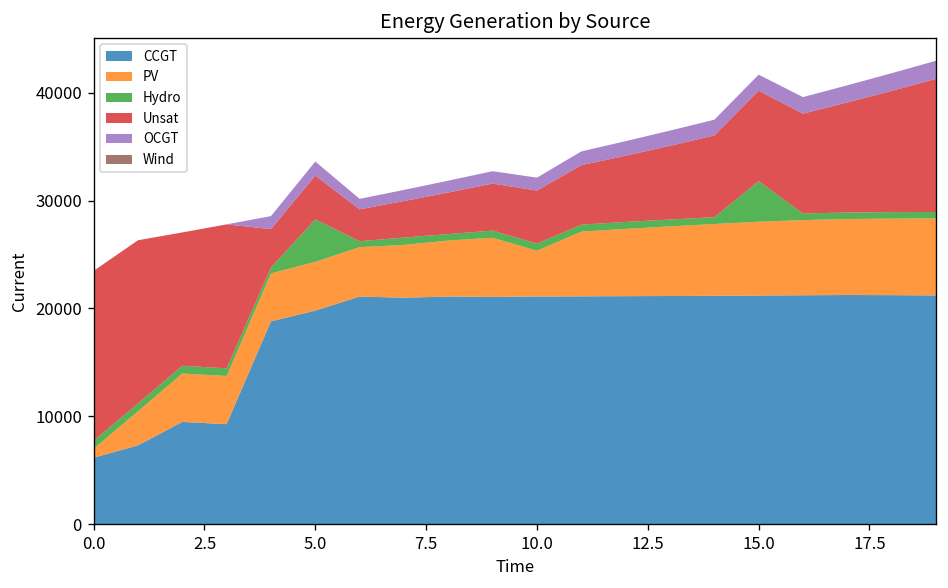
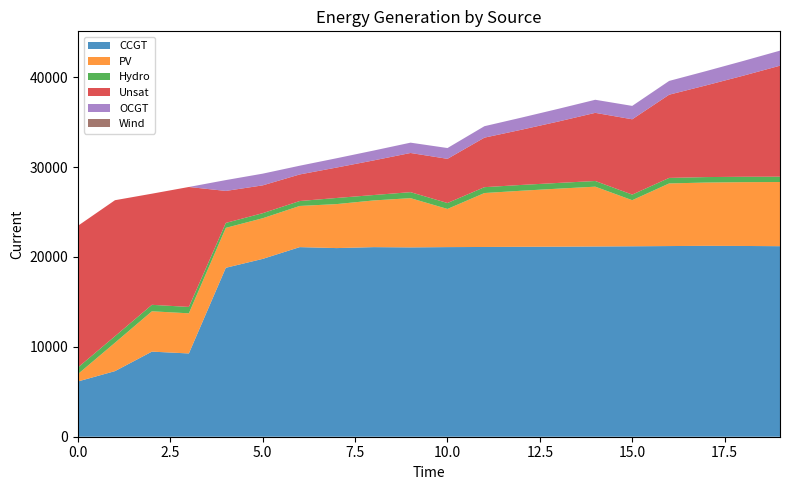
Hydro, 5.0: 4000 -> 1000
Unsat, 5.0: 4000 -> 3000
PV, 15.0: 7000 -> 5000
Hydro, 15.0: 4000 -> 1000
